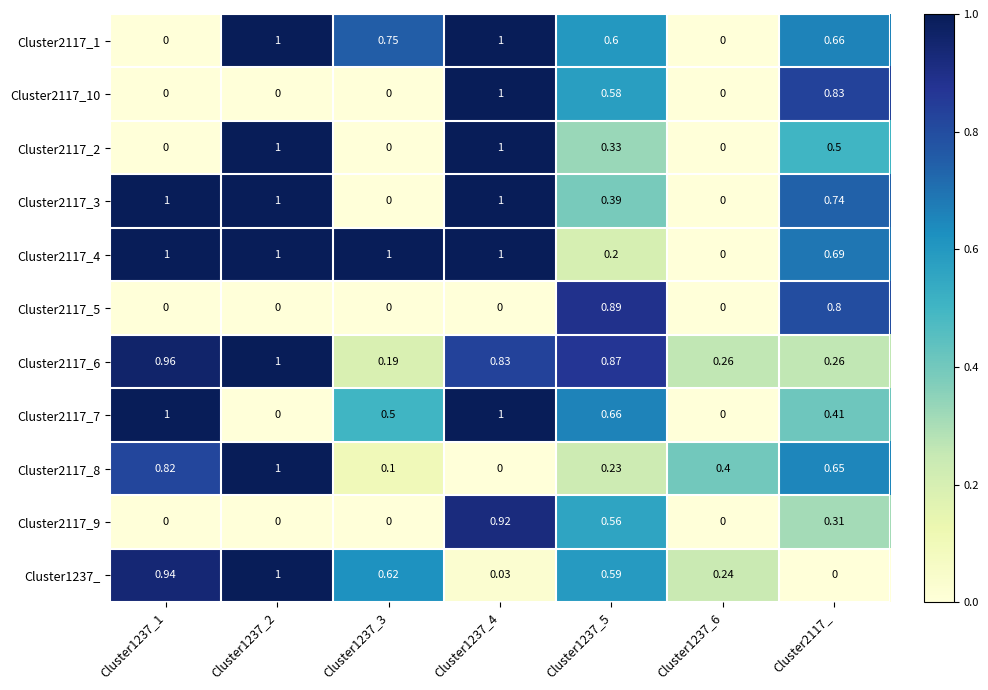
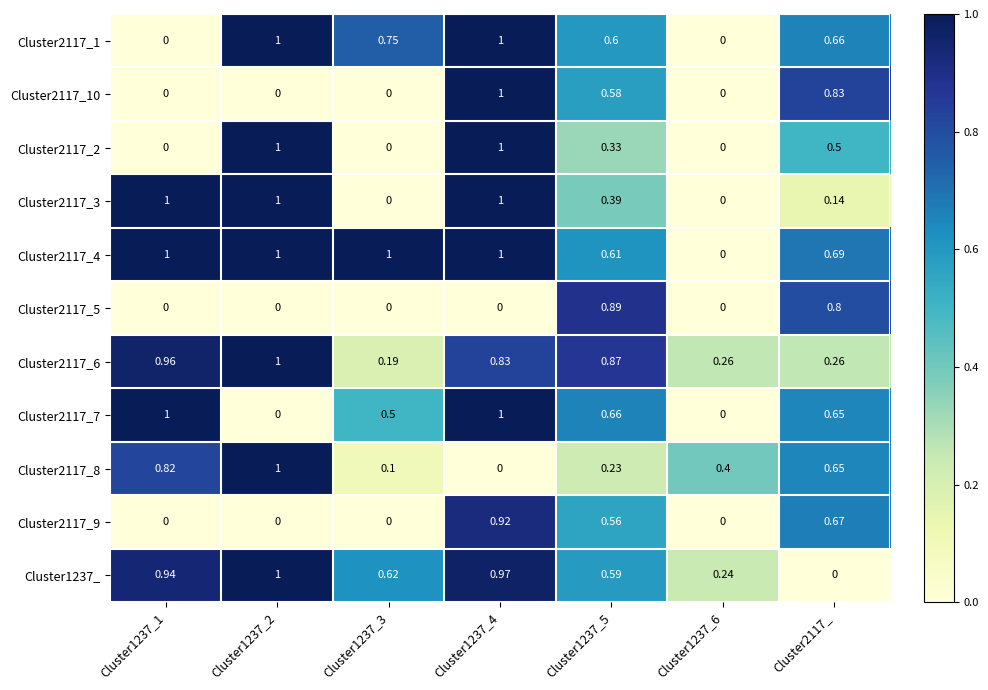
Cluster2117_3, Cluster2117_: 0.74 -> 0.14
Cluster2117_4, Cluster1237_5: 0.2 -> 0.61
Cluster2117_7, Cluster2117_: 0.41 -> 0.65
Cluster2117_9, Cluster2117_: 0.31 -> 0.67
Cluster1237_, Cluster1237_4: 0.03 -> 0.97
